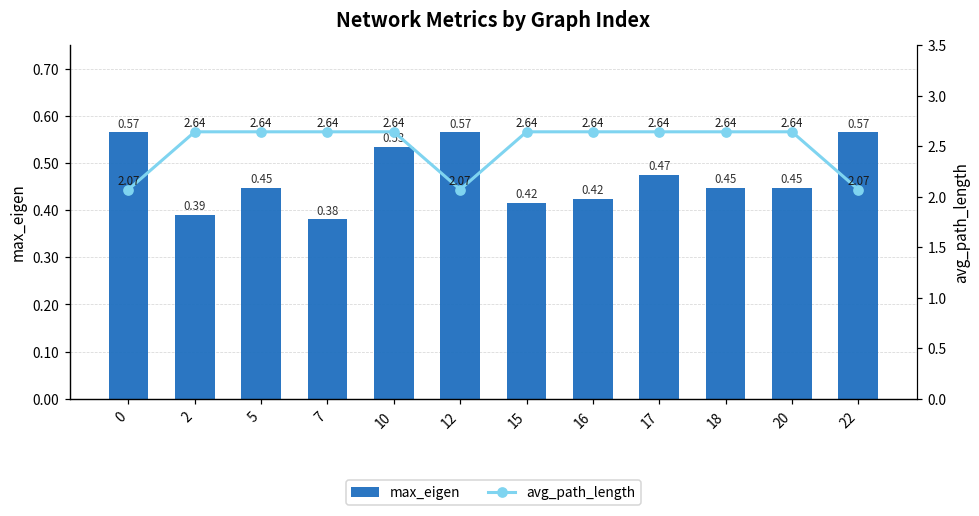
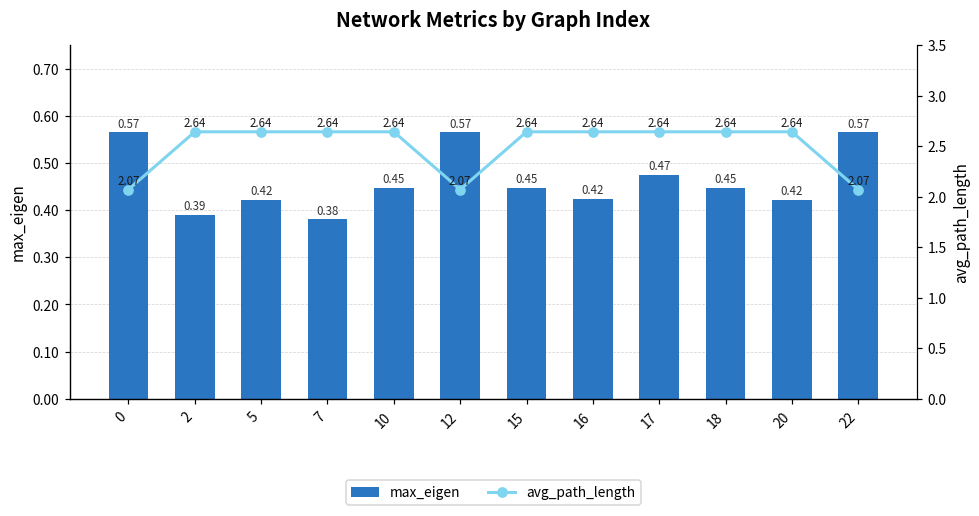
max_eigen, 5: 0.45 -> 0.42
max_eigen, 10: 0.53 -> 0.45
max_eigen, 15: 0.42 -> 0.45
max_eigen, 20: 0.45 -> 0.42
